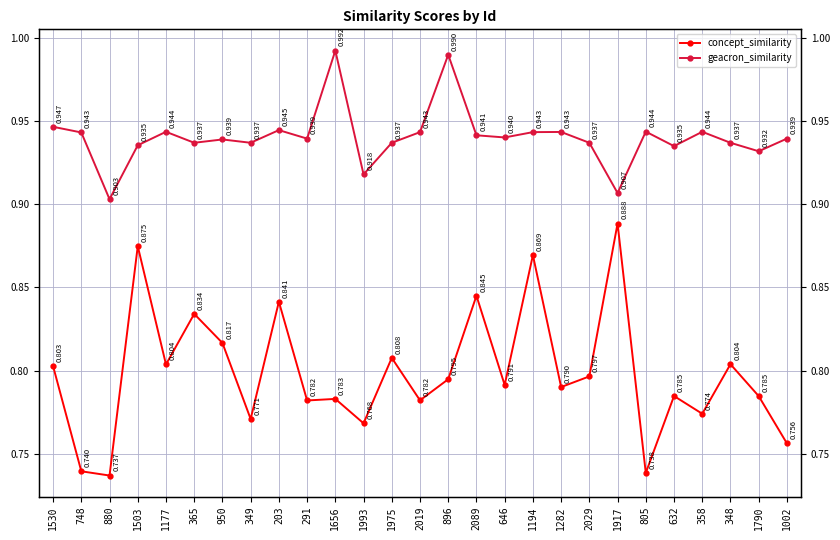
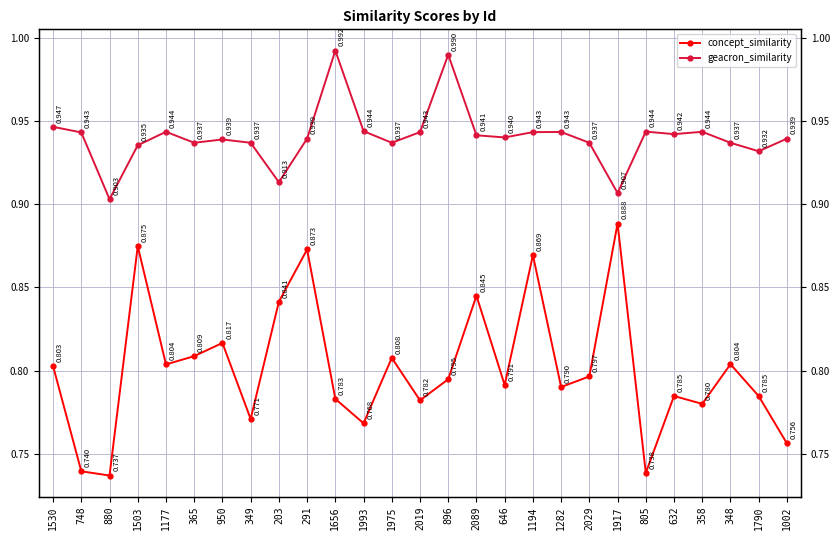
concept_similarity, 365: 0.834 -> 0.809
geacron_similarity, 203: 0.945 -> 0.913
concept_similarity, 291: 0.782 -> 0.873
geacron_similarity, 1993: 0.918 -> 0.944
geacron_similarity, 632: 0.935 -> 0.942
concept_similarity, 358: 0.774 -> 0.780
